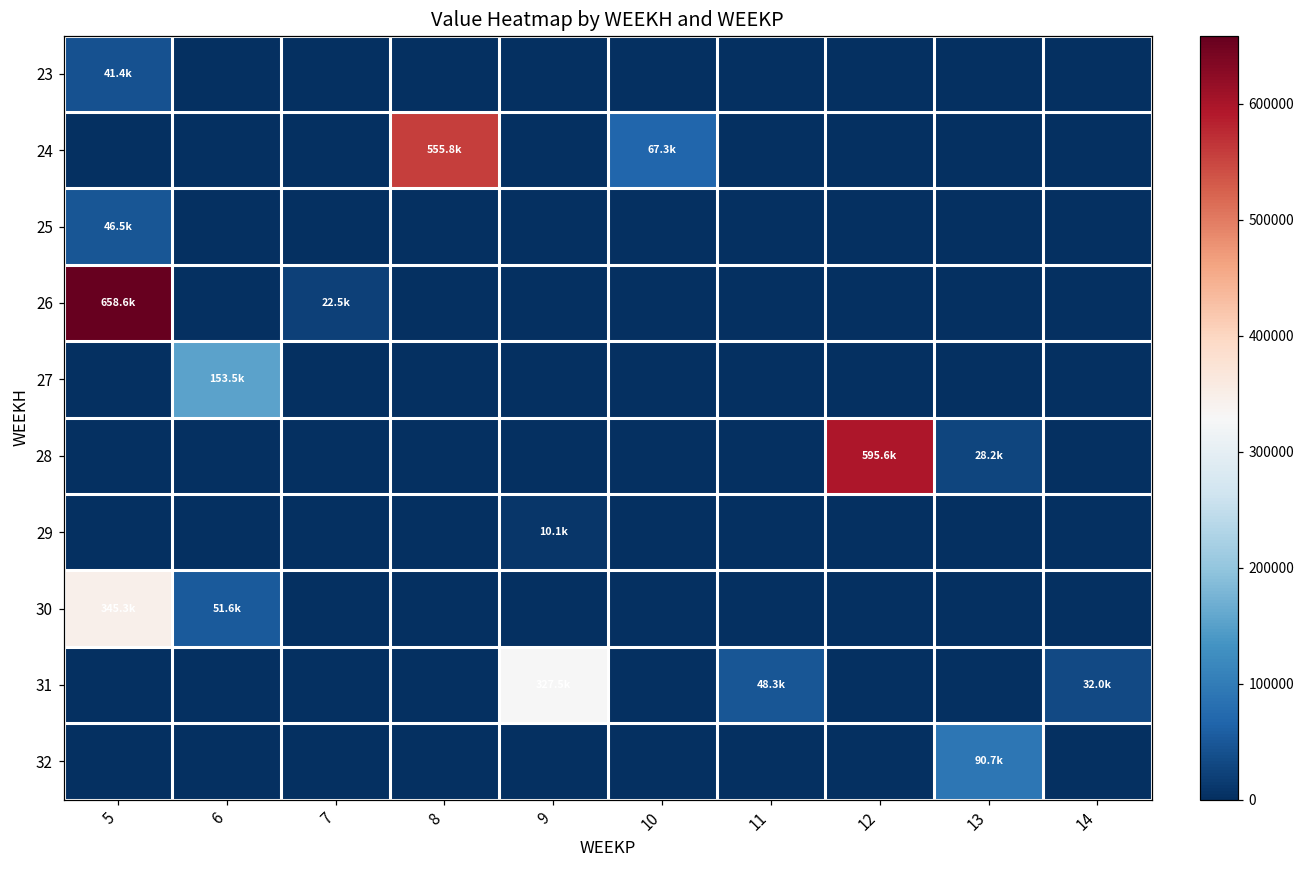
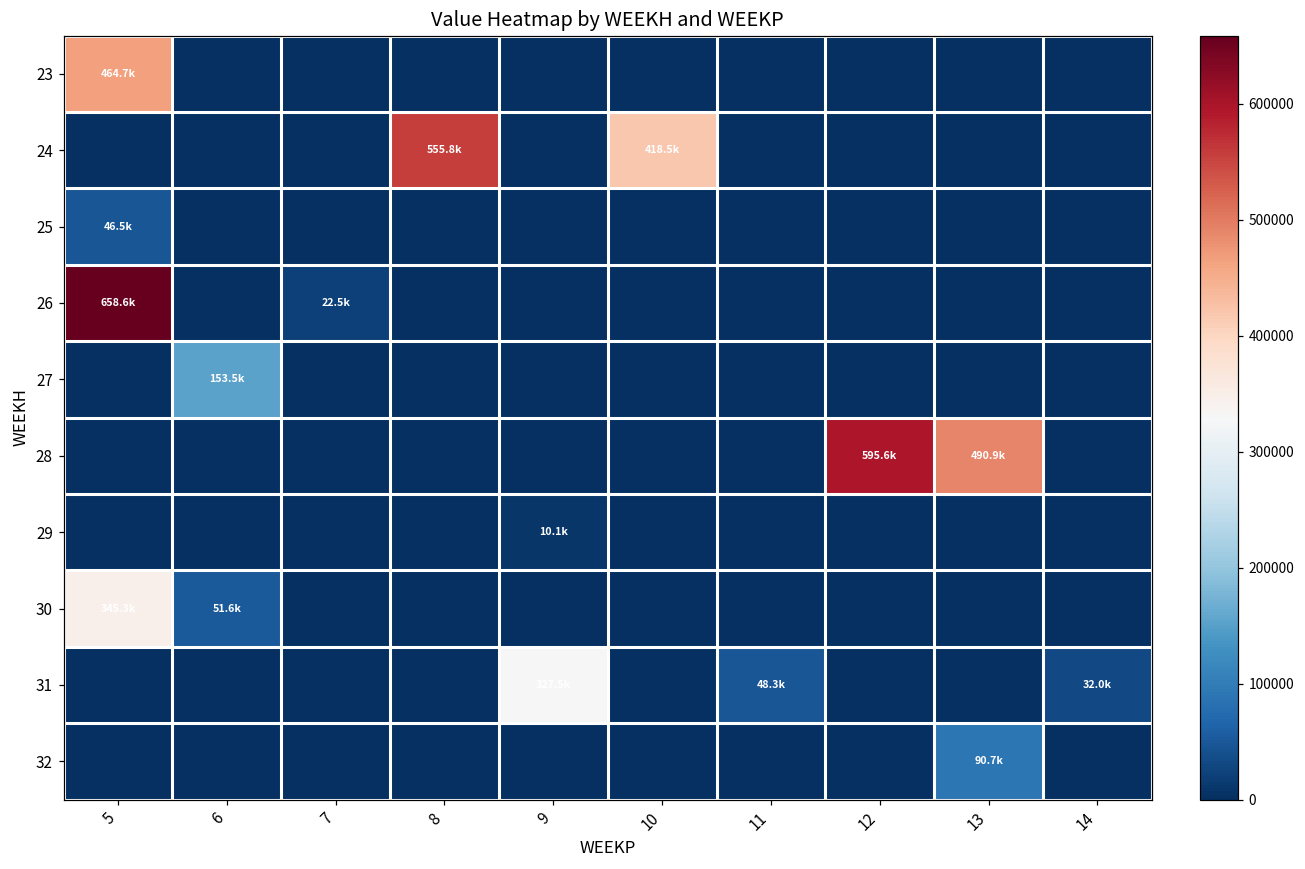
23, 5: 41.4k -> 464.7k
24, 10: 67.3k -> 418.5k
28, 13: 28.2k -> 490.9k
